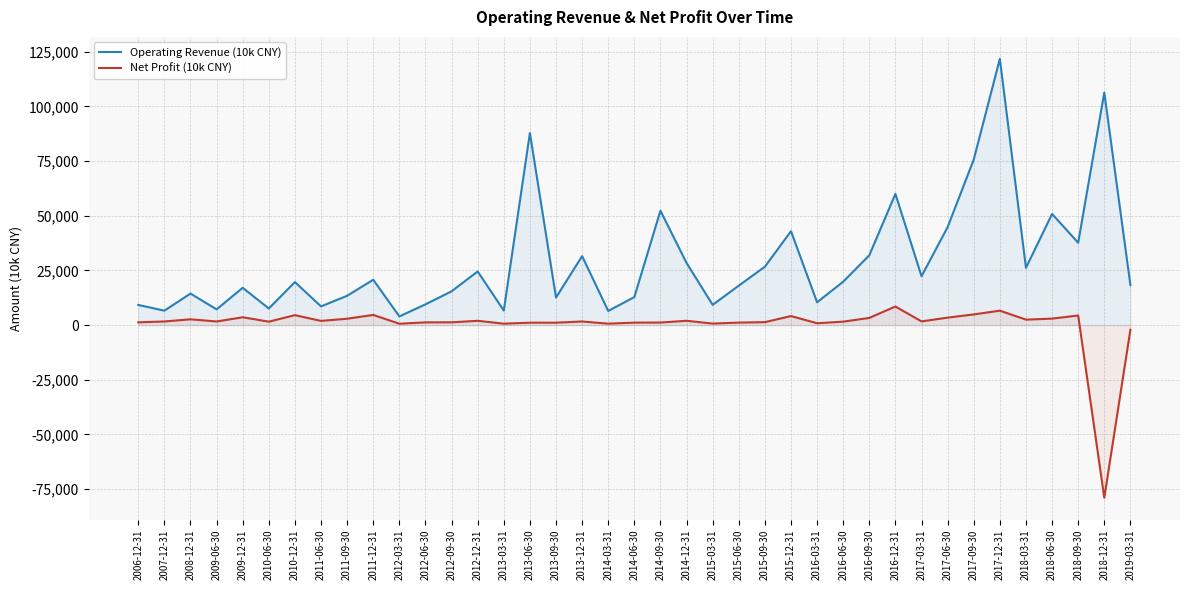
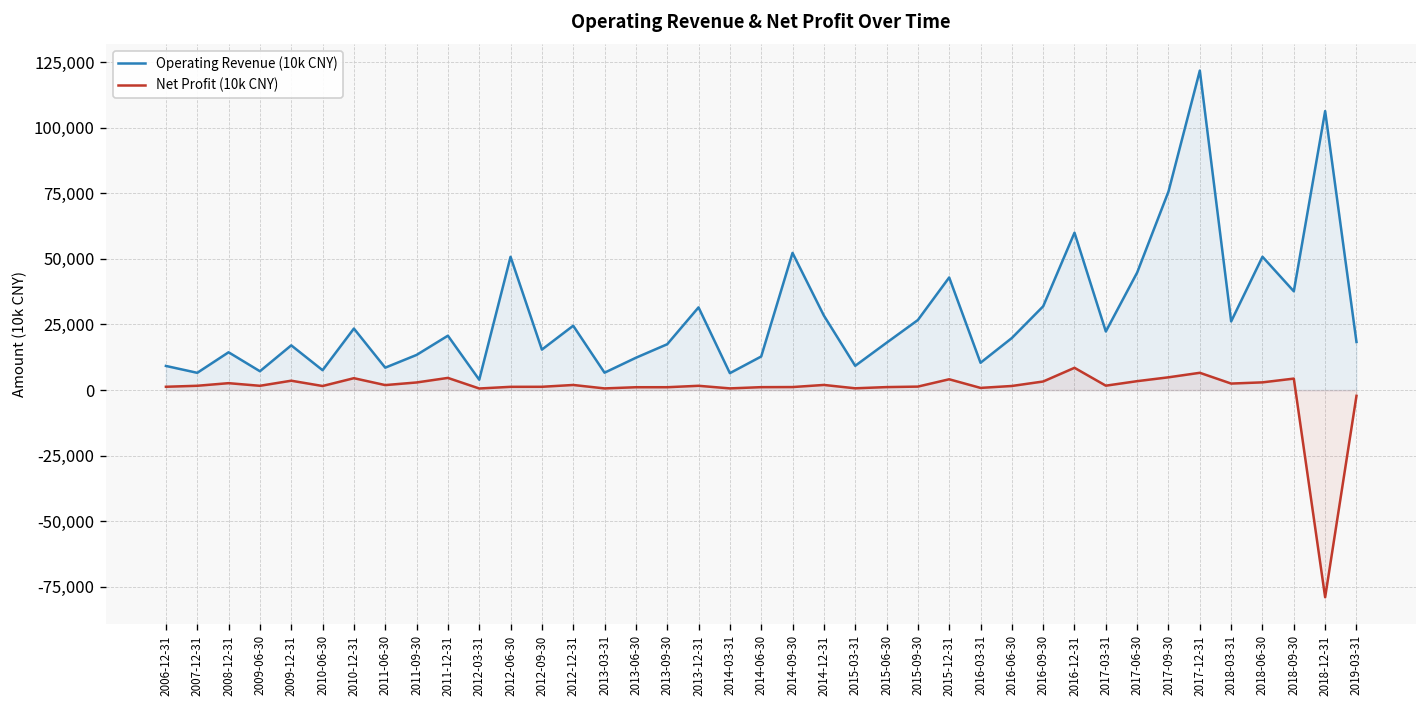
Operating Revenue (10k CNY), 2010-12-31: 20,000 -> 23,000
Operating Revenue (10k CNY), 2012-06-30: 9,000 -> 51,000
Operating Revenue (10k CNY), 2013-06-30: 88,000 -> 12,000
Operating Revenue (10k CNY), 2013-09-30: 13,000 -> 17,000
